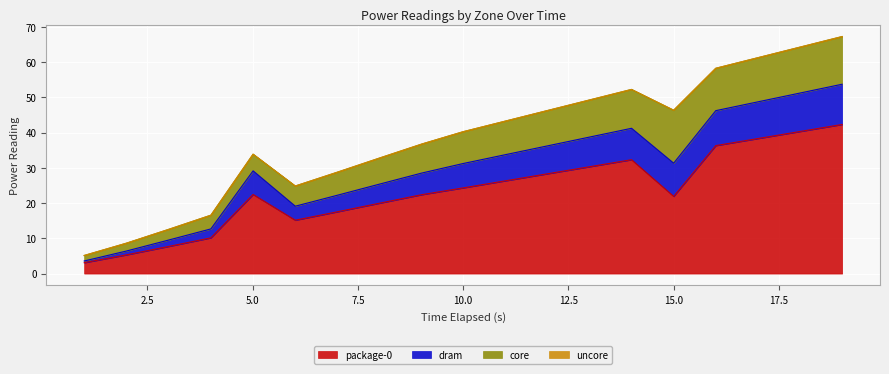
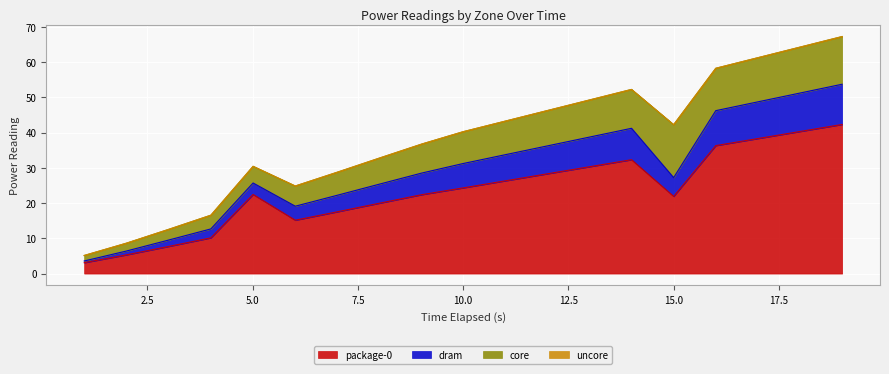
dram, 5.0: 7 -> 3
dram, 15.0: 9 -> 5
